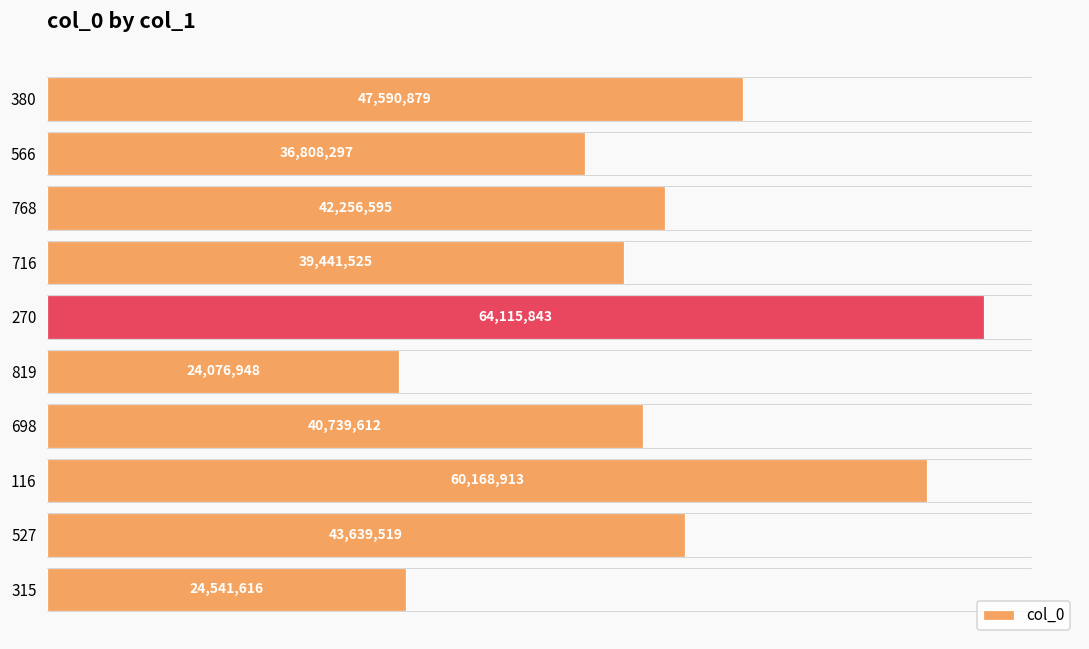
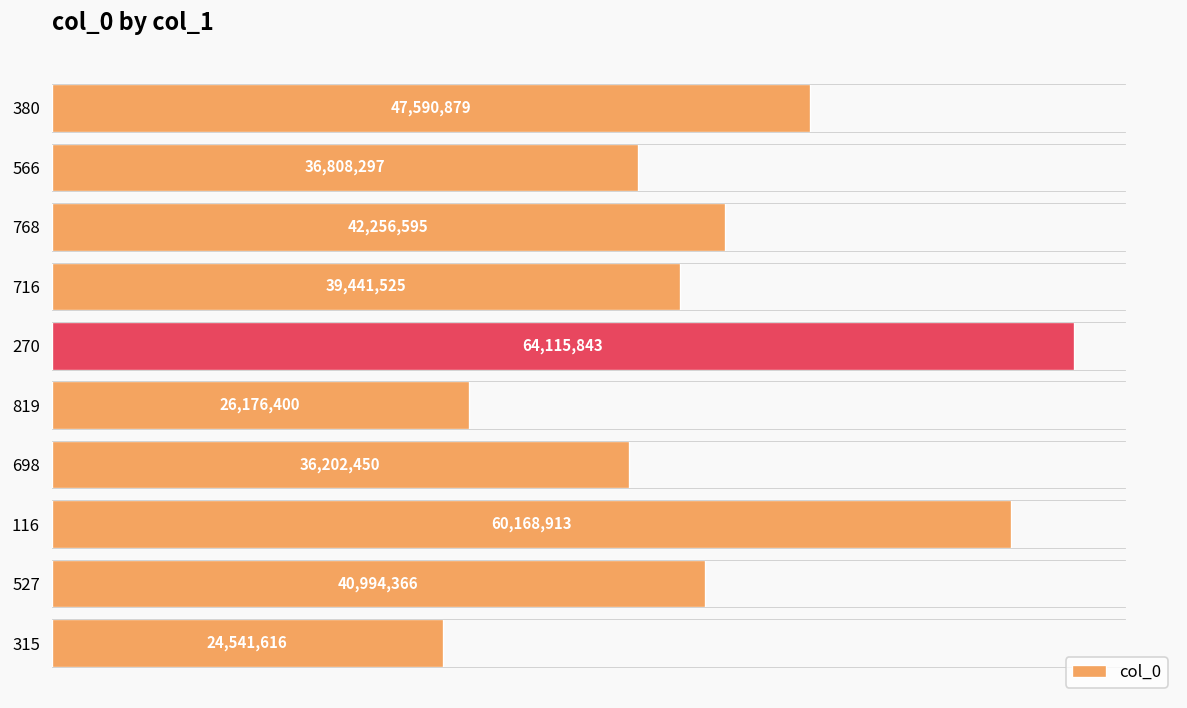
col_0, 819: 24,076,948 -> 26,176,400
col_0, 698: 40,739,612 -> 36,202,450
col_0, 527: 43,639,519 -> 40,994,366
